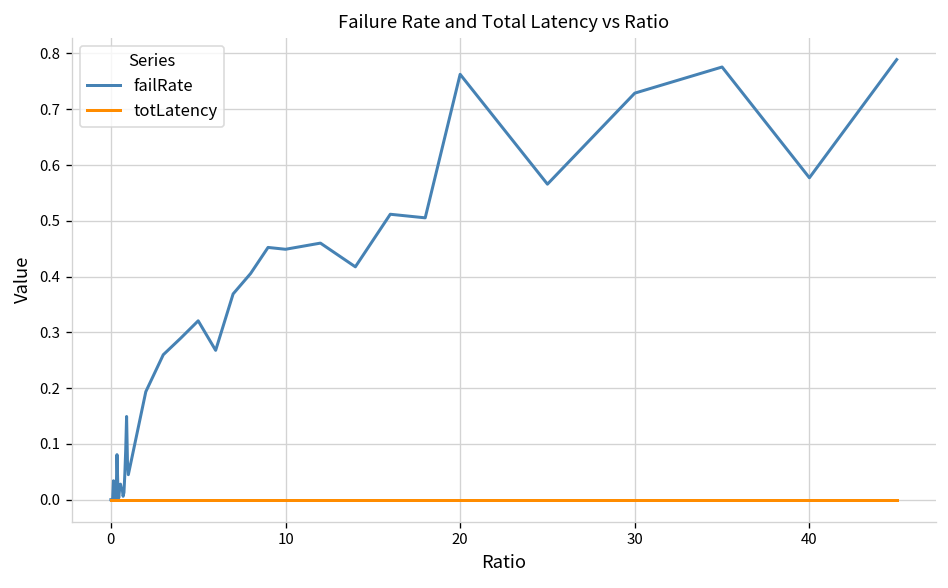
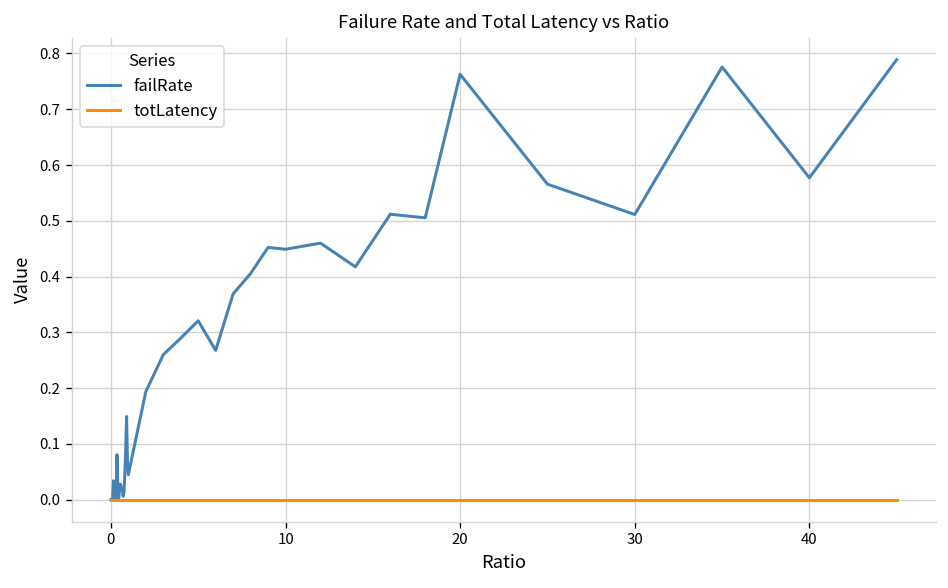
failRate, 30: 0.73 -> 0.51
